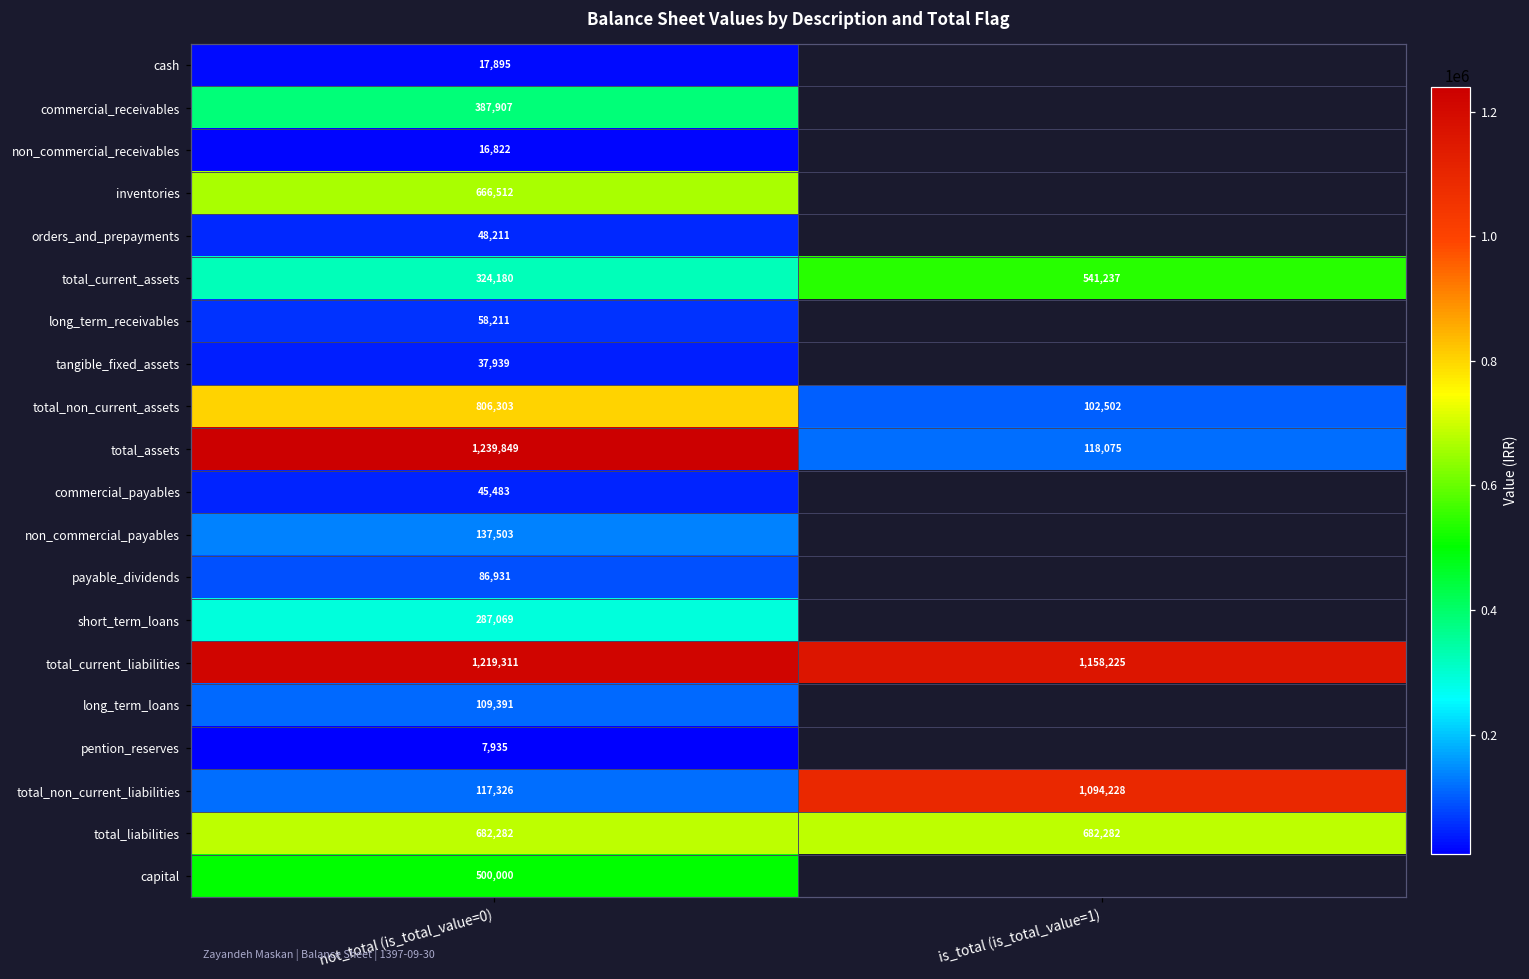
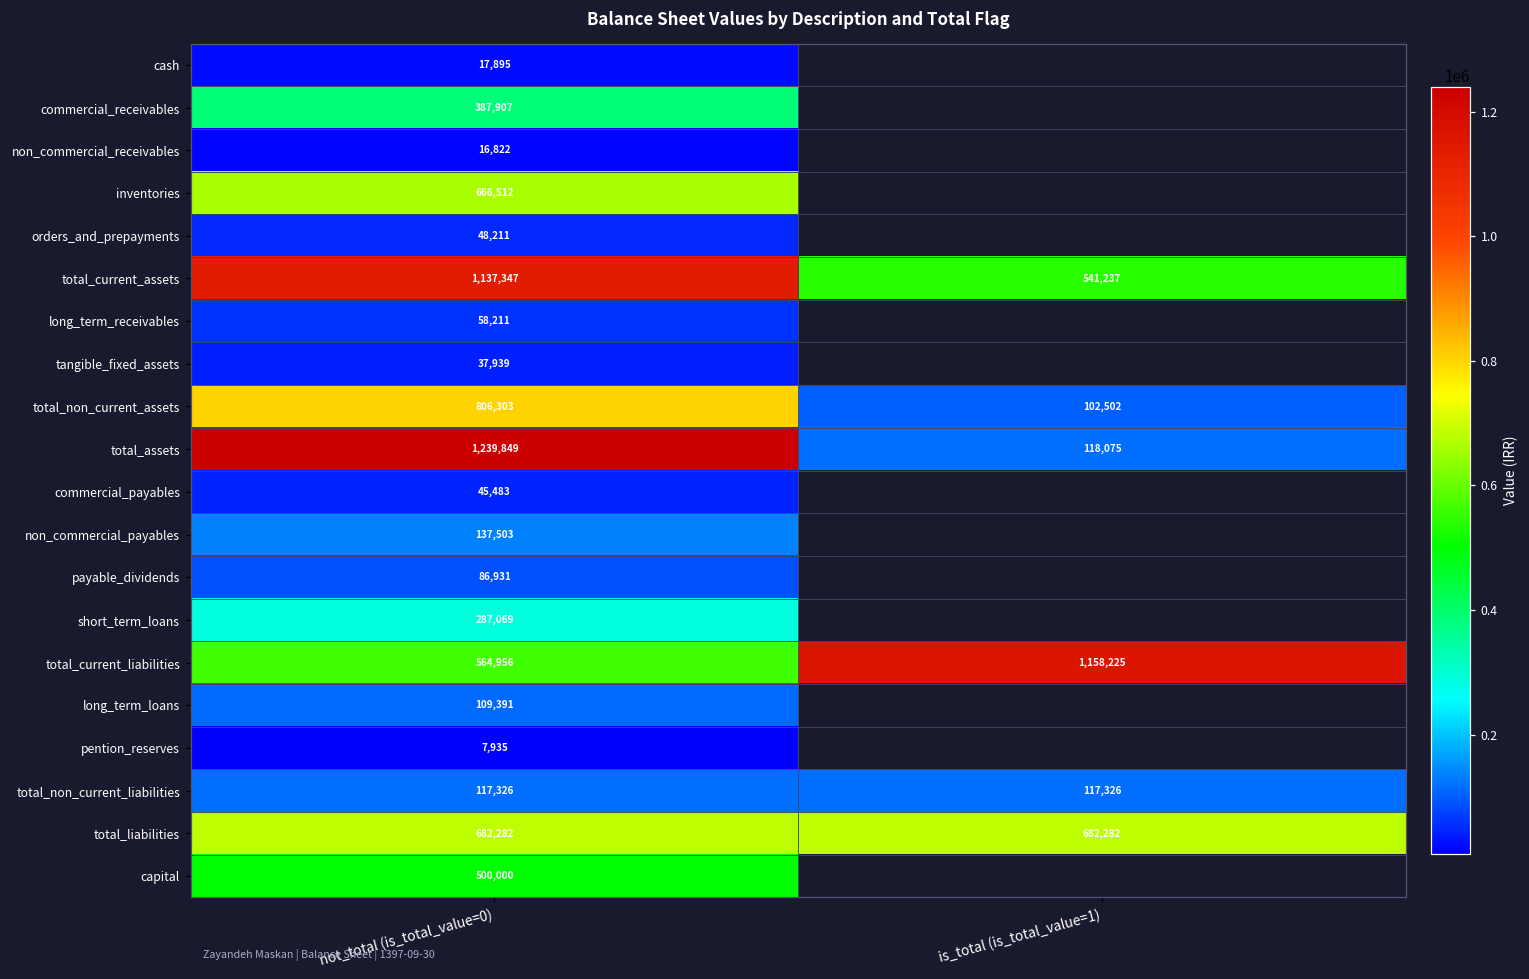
total_current_assets, not_total (is_total_value=0): 324,180 -> 1,137,347
total_current_liabilities, not_total (is_total_value=0): 1,219,311 -> 564,956
total_non_current_liabilities, is_total (is_total_value=1): 1,094,228 -> 117,326
